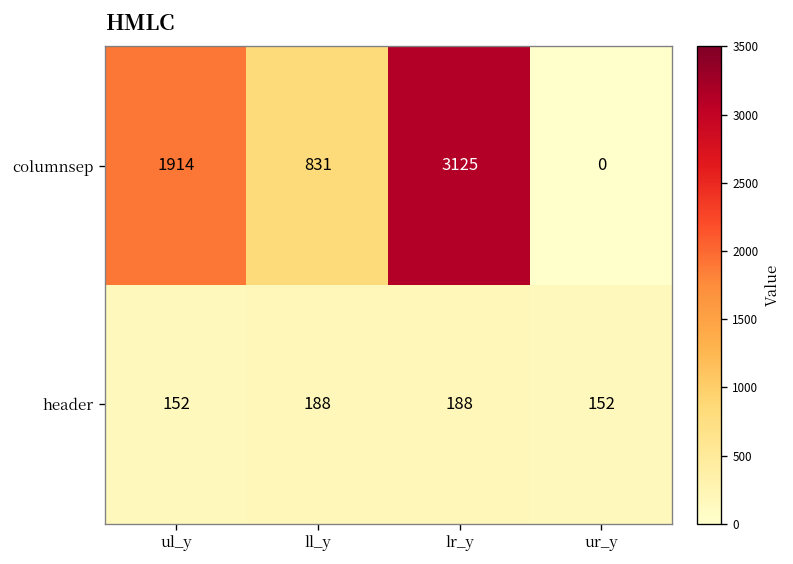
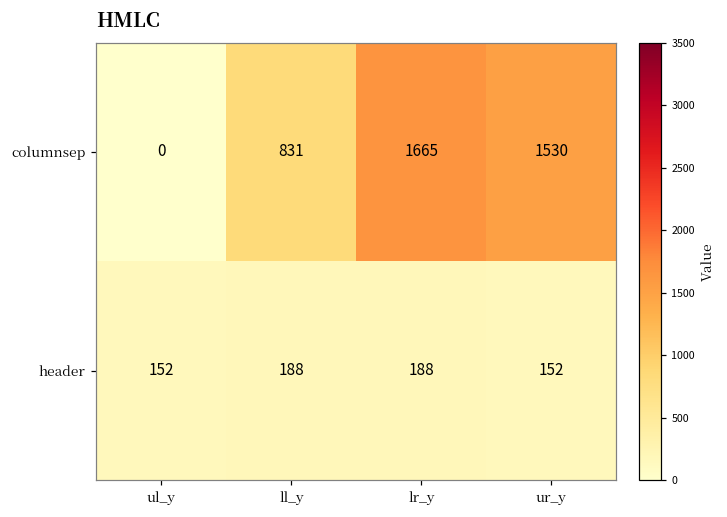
columnsep, ul_y: 1914 -> 0
columnsep, lr_y: 3125 -> 1665
columnsep, ur_y: 0 -> 1530
